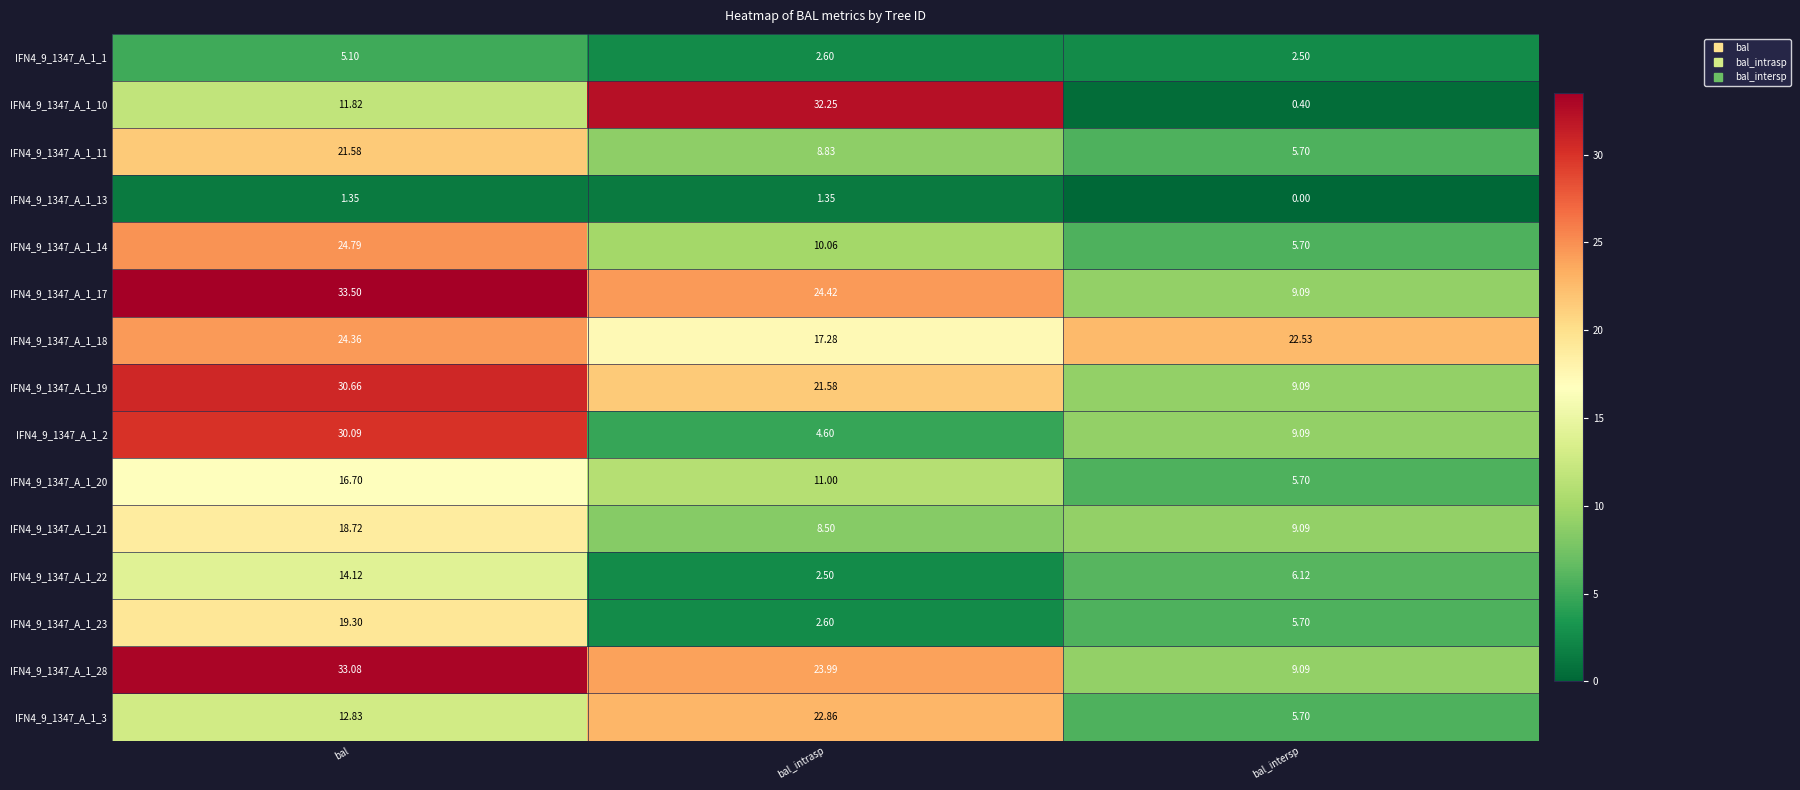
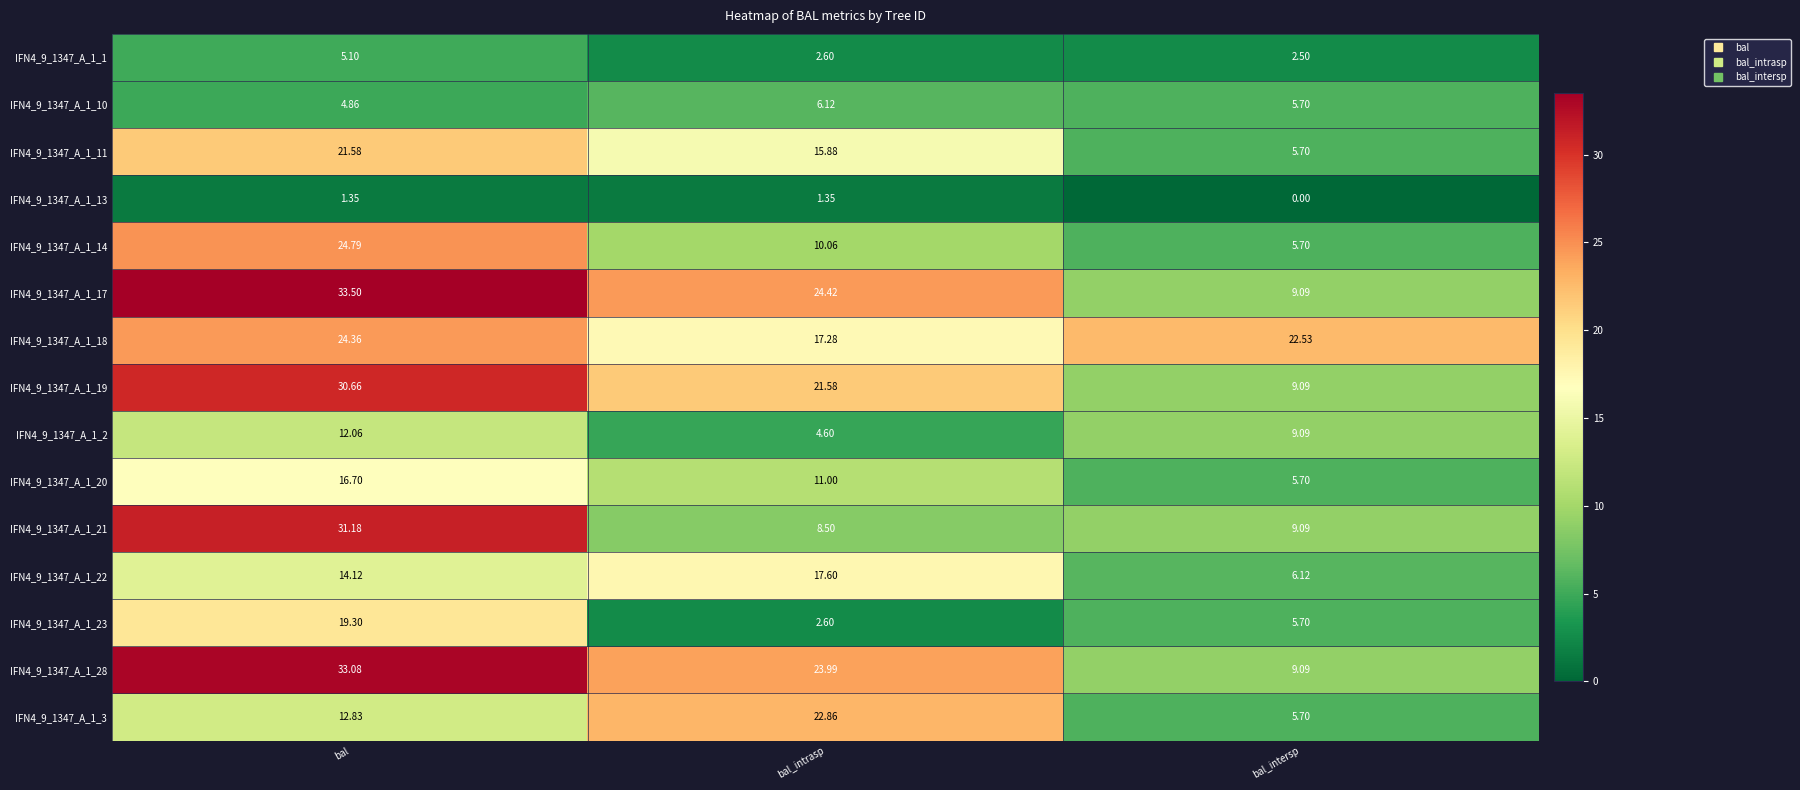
IFN4_9_1347_A_1_10, bal: 11.82 -> 4.86
IFN4_9_1347_A_1_10, bal_intrasp: 32.25 -> 6.12
IFN4_9_1347_A_1_10, bal_intersp: 0.40 -> 5.70
IFN4_9_1347_A_1_11, bal_intrasp: 8.83 -> 15.88
IFN4_9_1347_A_1_2, bal: 30.09 -> 12.06
IFN4_9_1347_A_1_21, bal: 18.72 -> 31.18
IFN4_9_1347_A_1_22, bal_intrasp: 2.50 -> 17.60
